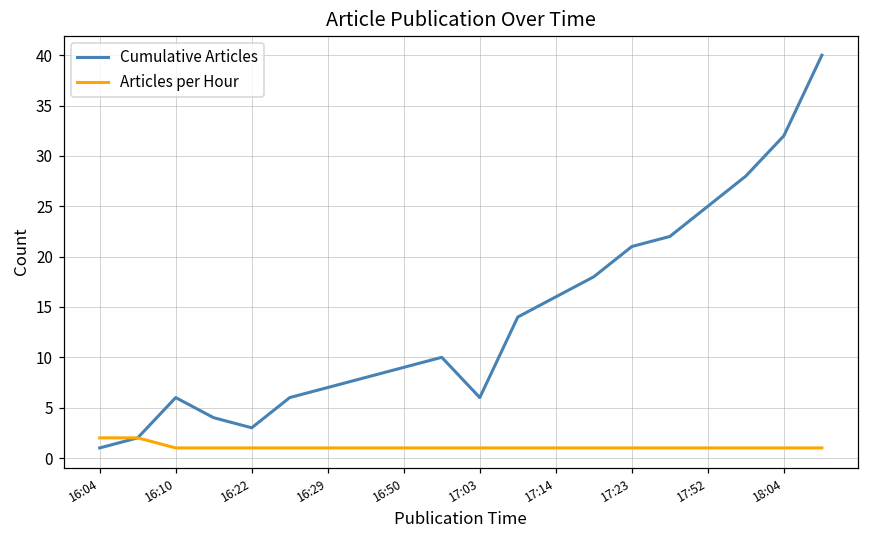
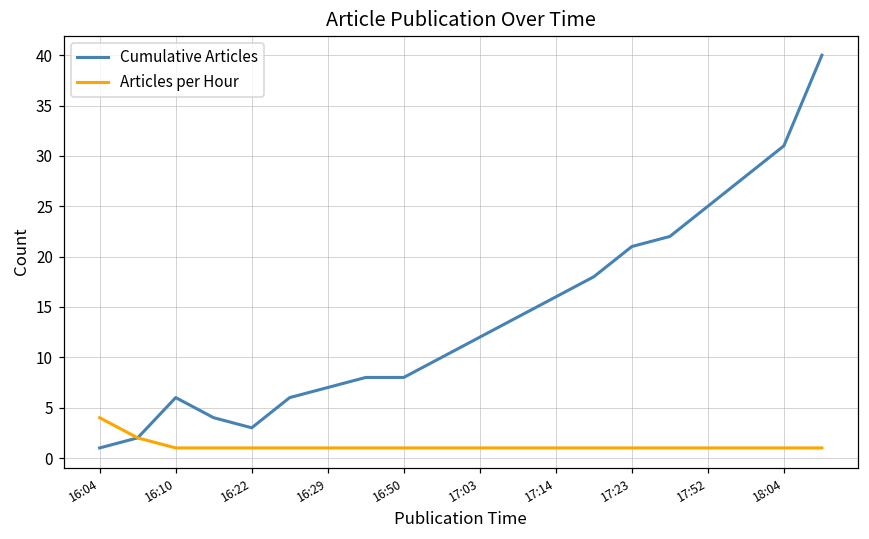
Articles per Hour, 16:04: 2 -> 4
Cumulative Articles, 16:50: 9 -> 8
Cumulative Articles, 17:03: 6 -> 12
Cumulative Articles, 18:04: 32 -> 31
